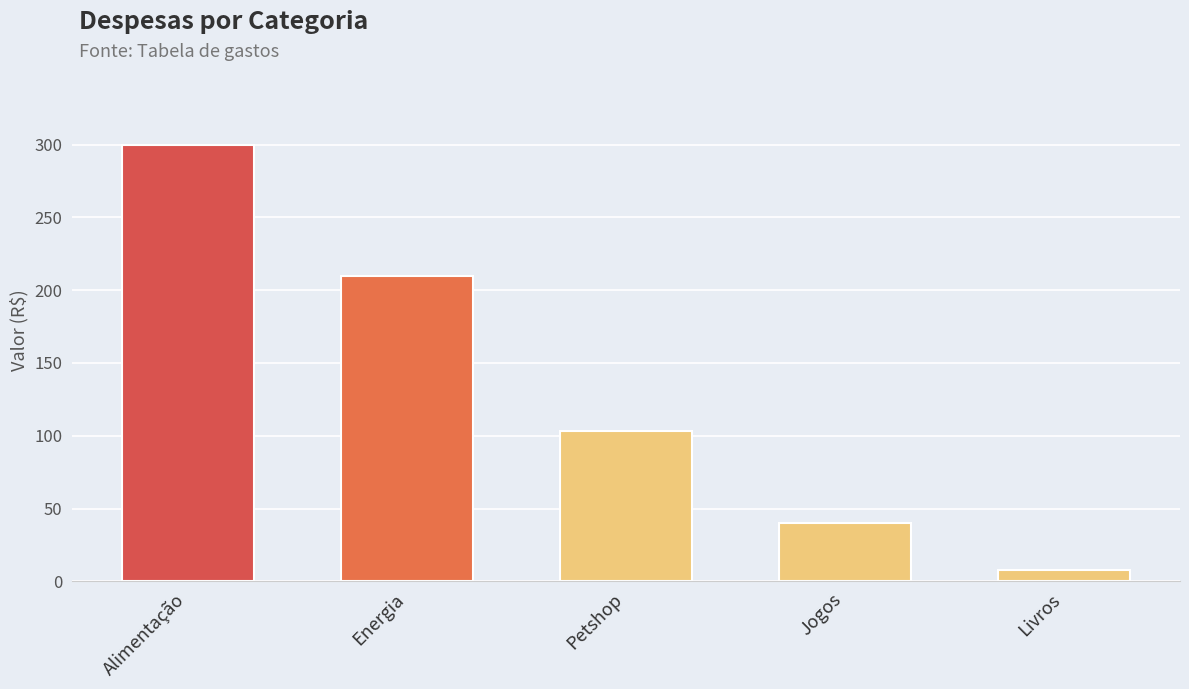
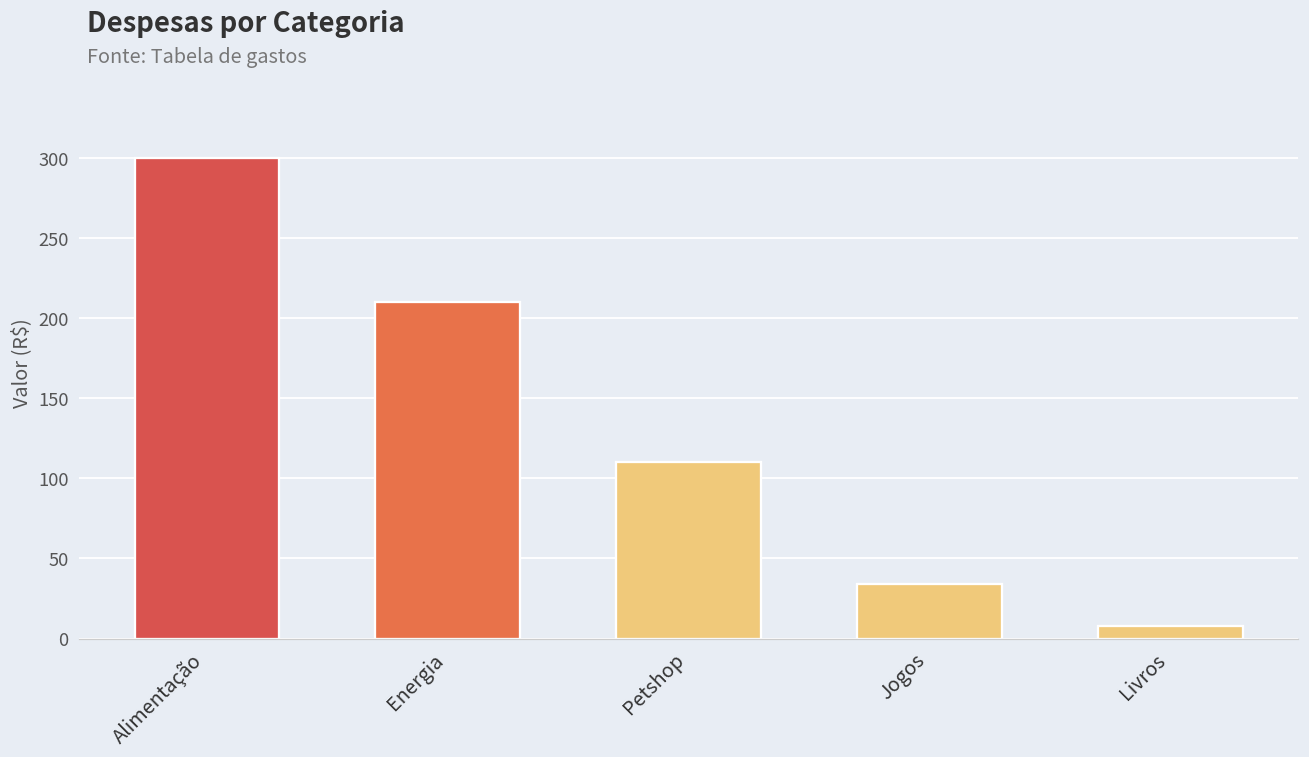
Petshop: 103 -> 110
Jogos: 40 -> 34
